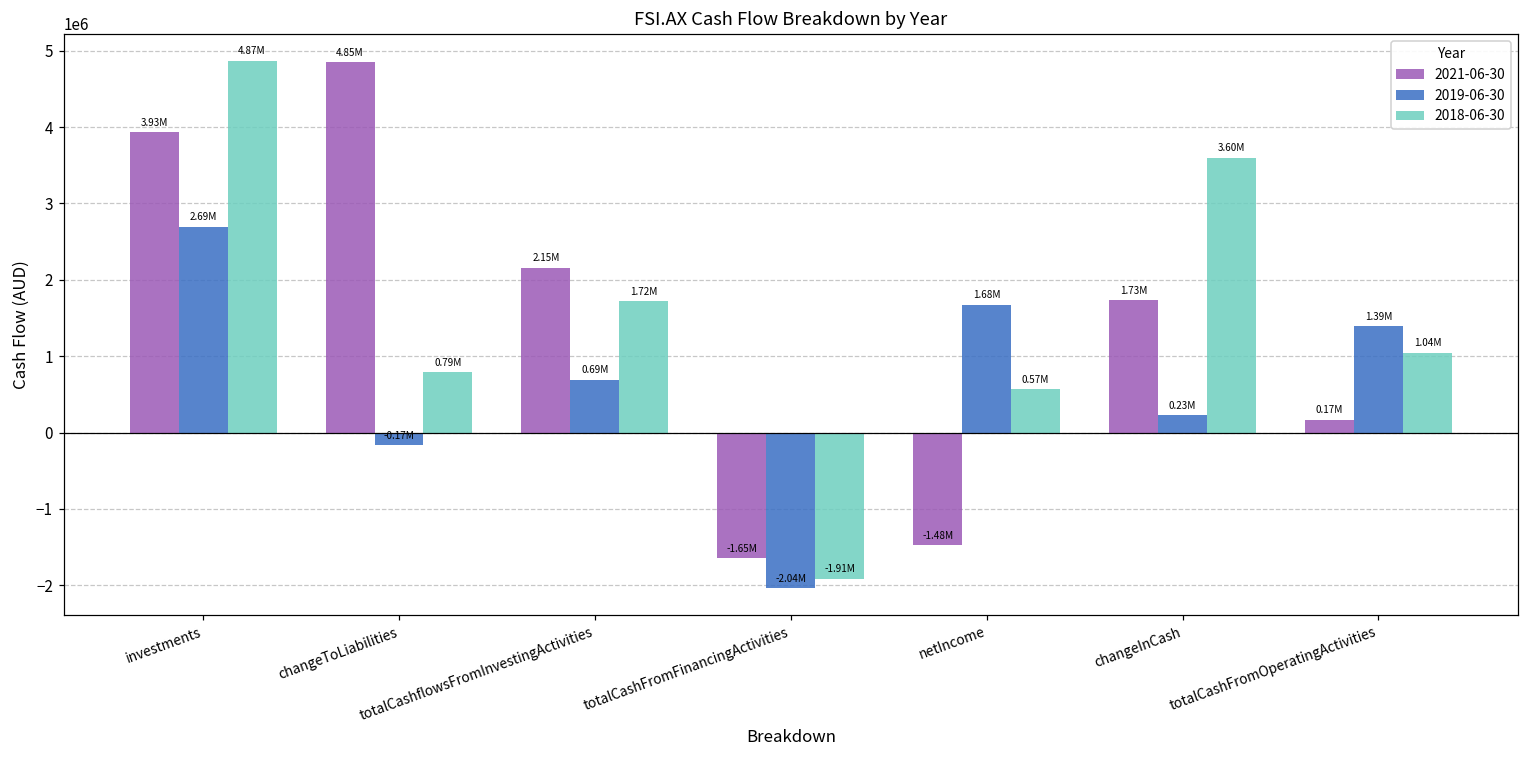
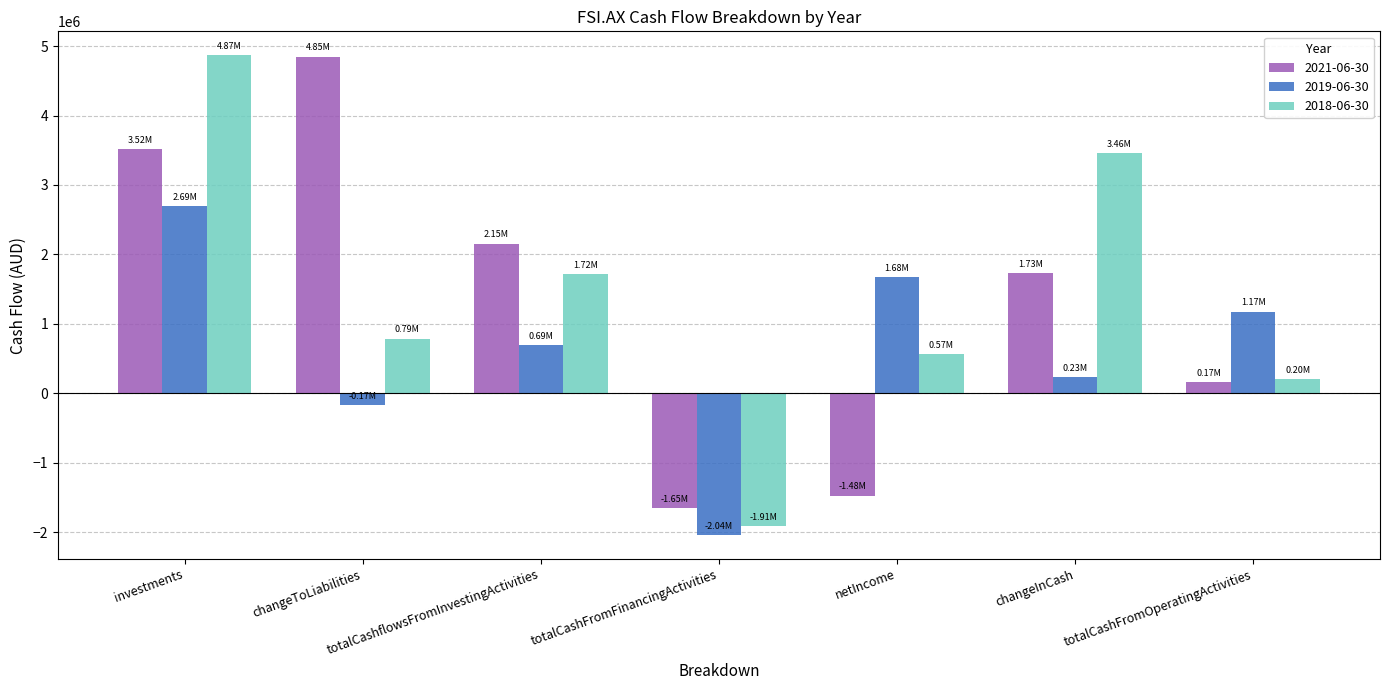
2021-06-30, investments: 3.93M -> 3.52M
2018-06-30, changeInCash: 3.60M -> 3.46M
2019-06-30, totalCashFromOperatingActivities: 1.39M -> 1.17M
2018-06-30, totalCashFromOperatingActivities: 1.04M -> 0.20M
